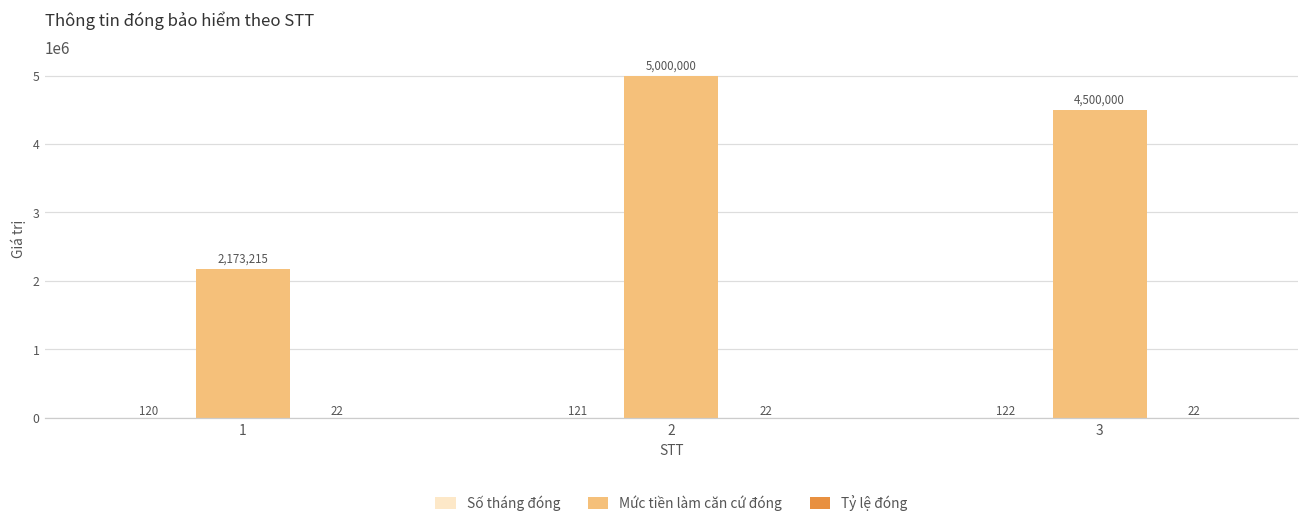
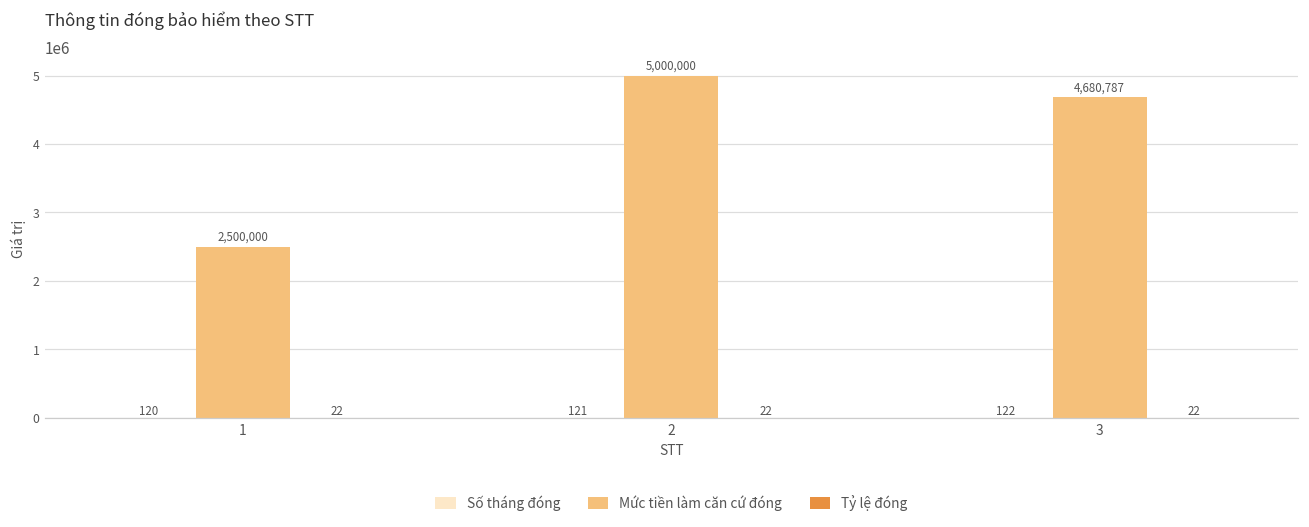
Mức tiền làm căn cứ đóng, 1: 2,173,215 -> 2,500,000
Mức tiền làm căn cứ đóng, 3: 4,500,000 -> 4,680,787
